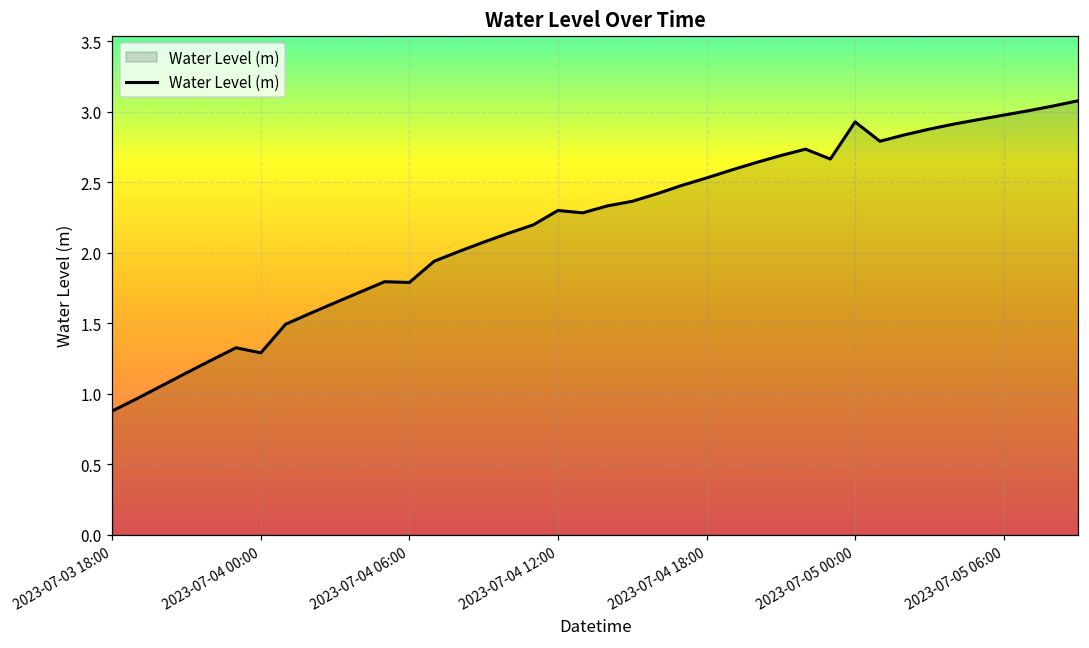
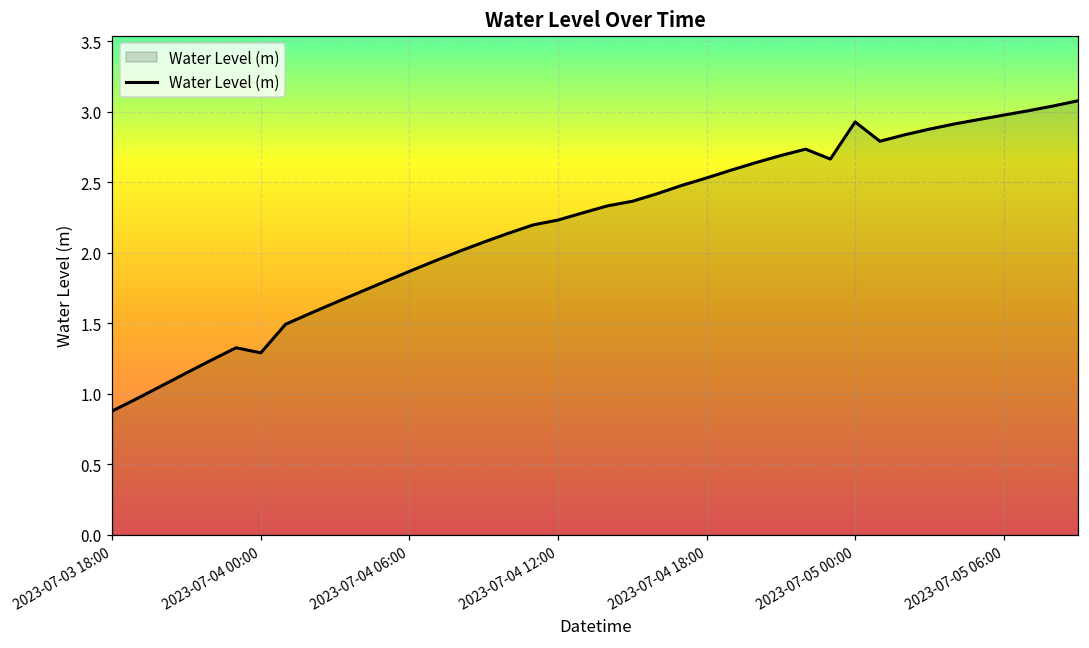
2023-07-04 06:00: 1.79 -> 1.87
2023-07-04 12:00: 2.30 -> 2.23
